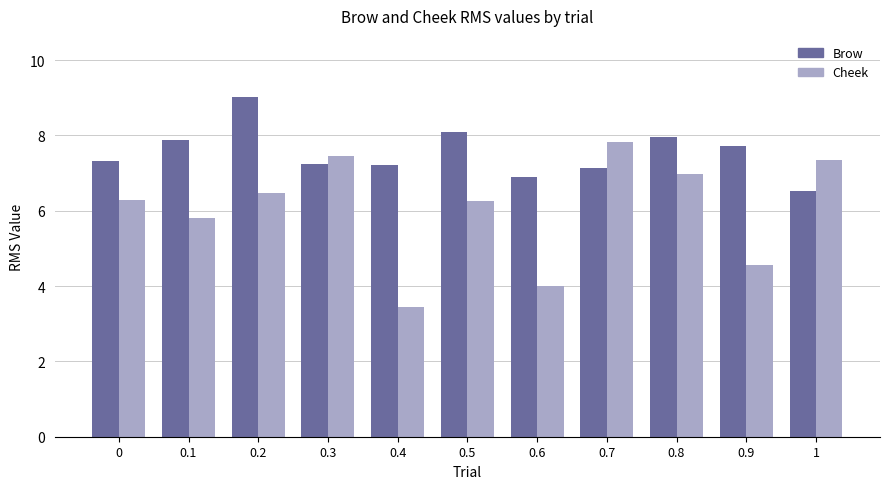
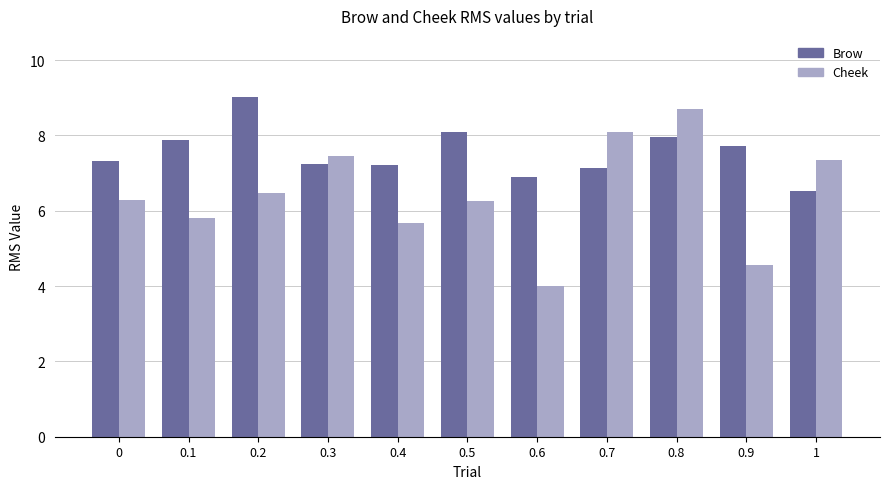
Cheek, 0.4: 3.5 -> 5.7
Cheek, 0.7: 7.8 -> 8.1
Cheek, 0.8: 7.0 -> 8.7
